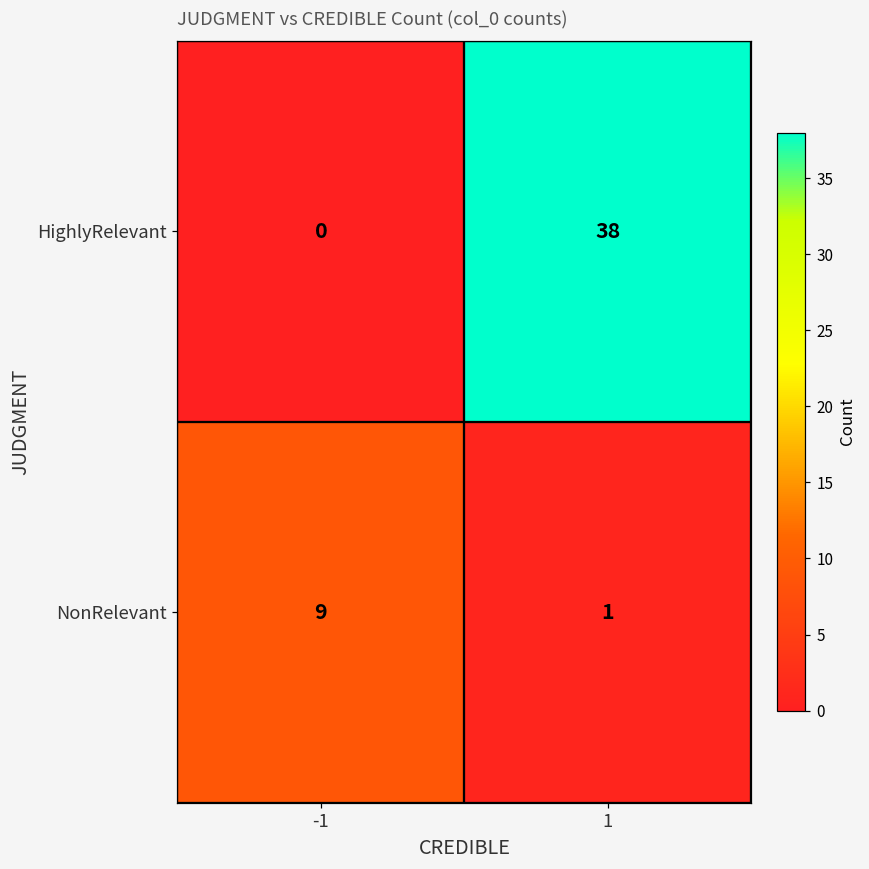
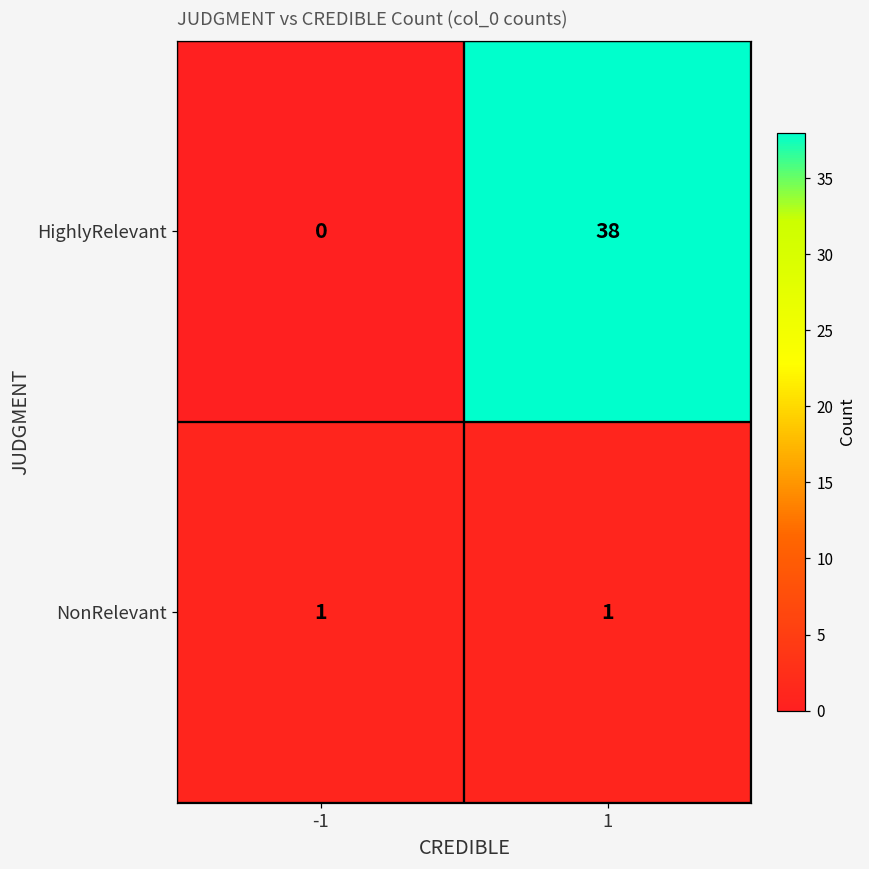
NonRelevant, -1: 9 -> 1
